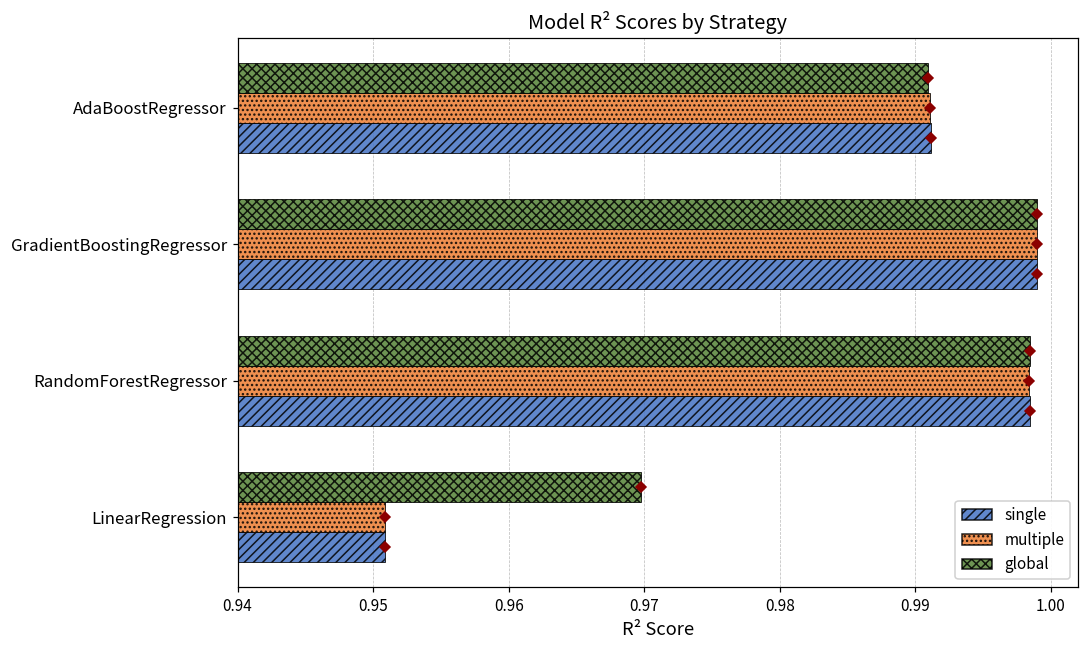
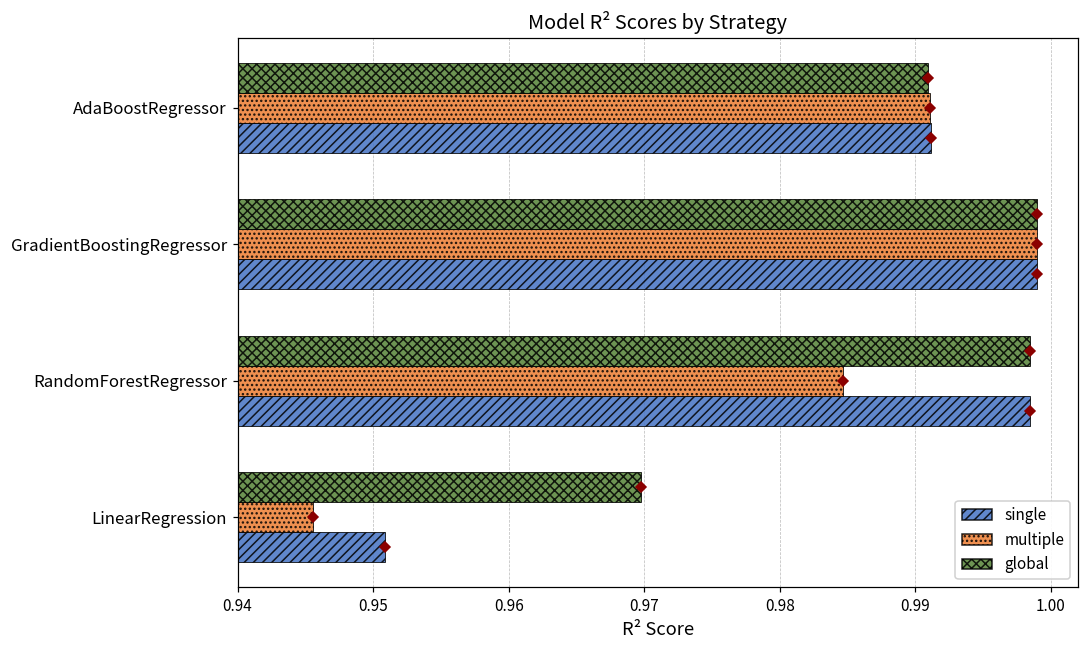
multiple, RandomForestRegressor: 0.9984 -> 0.9847
multiple, LinearRegression: 0.9509 -> 0.9456
